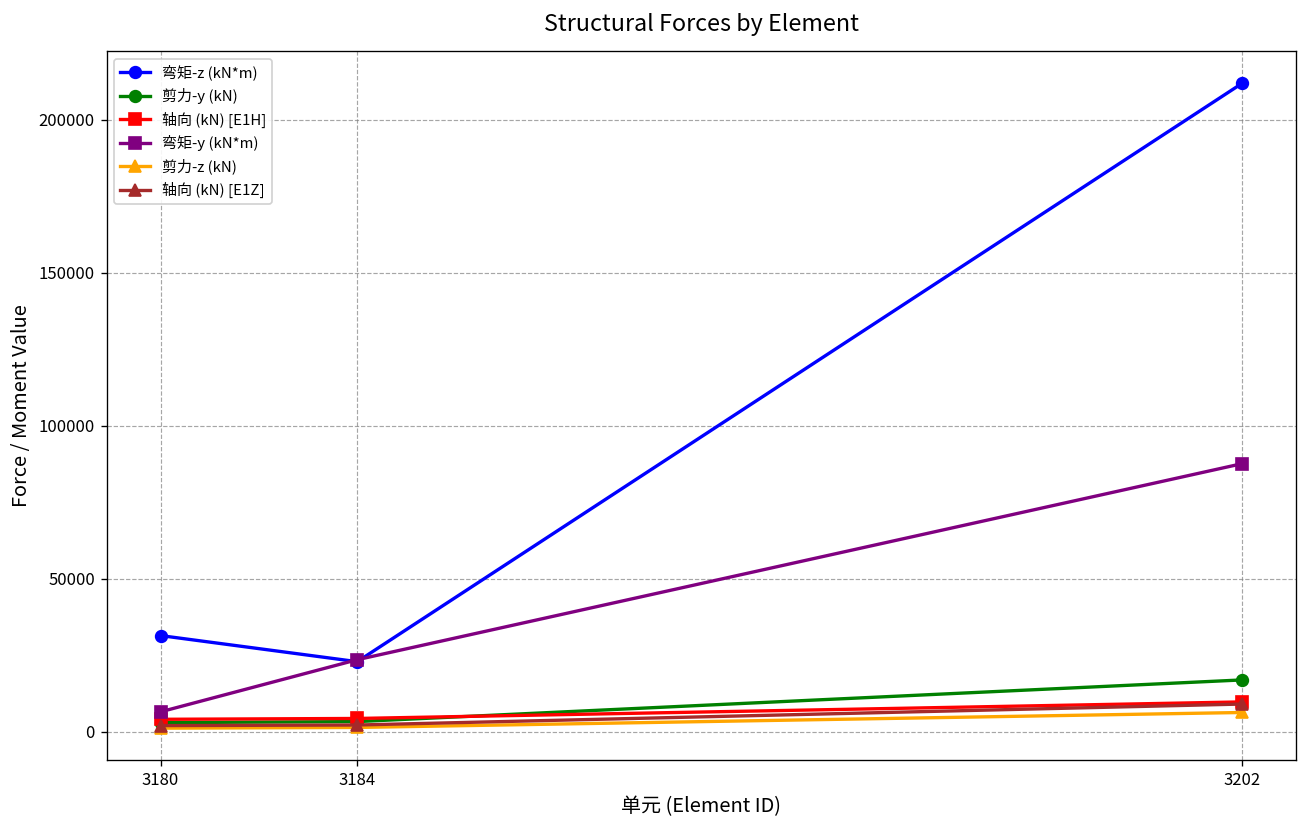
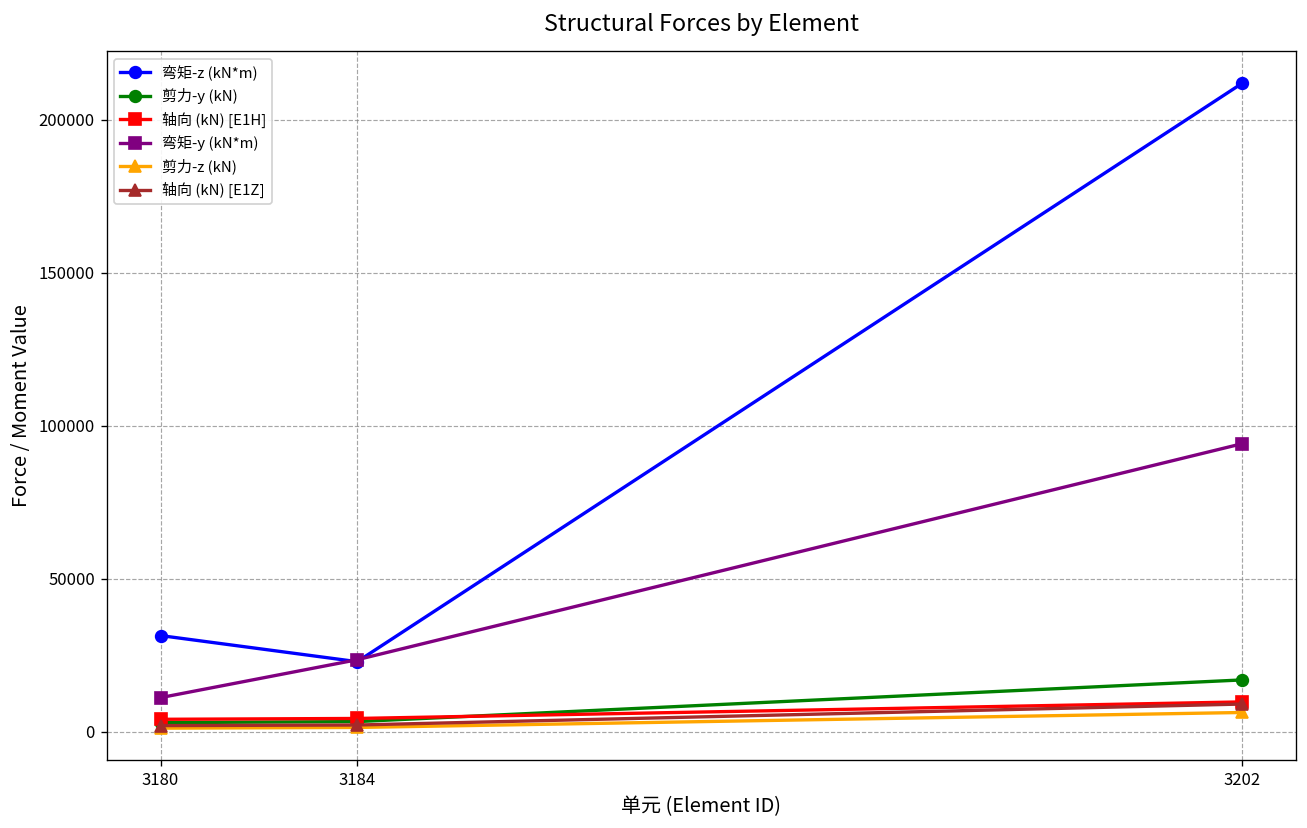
弯矩-y (kN*m), 3180: 7000 -> 11000
弯矩-y (kN*m), 3202: 88000 -> 94000
